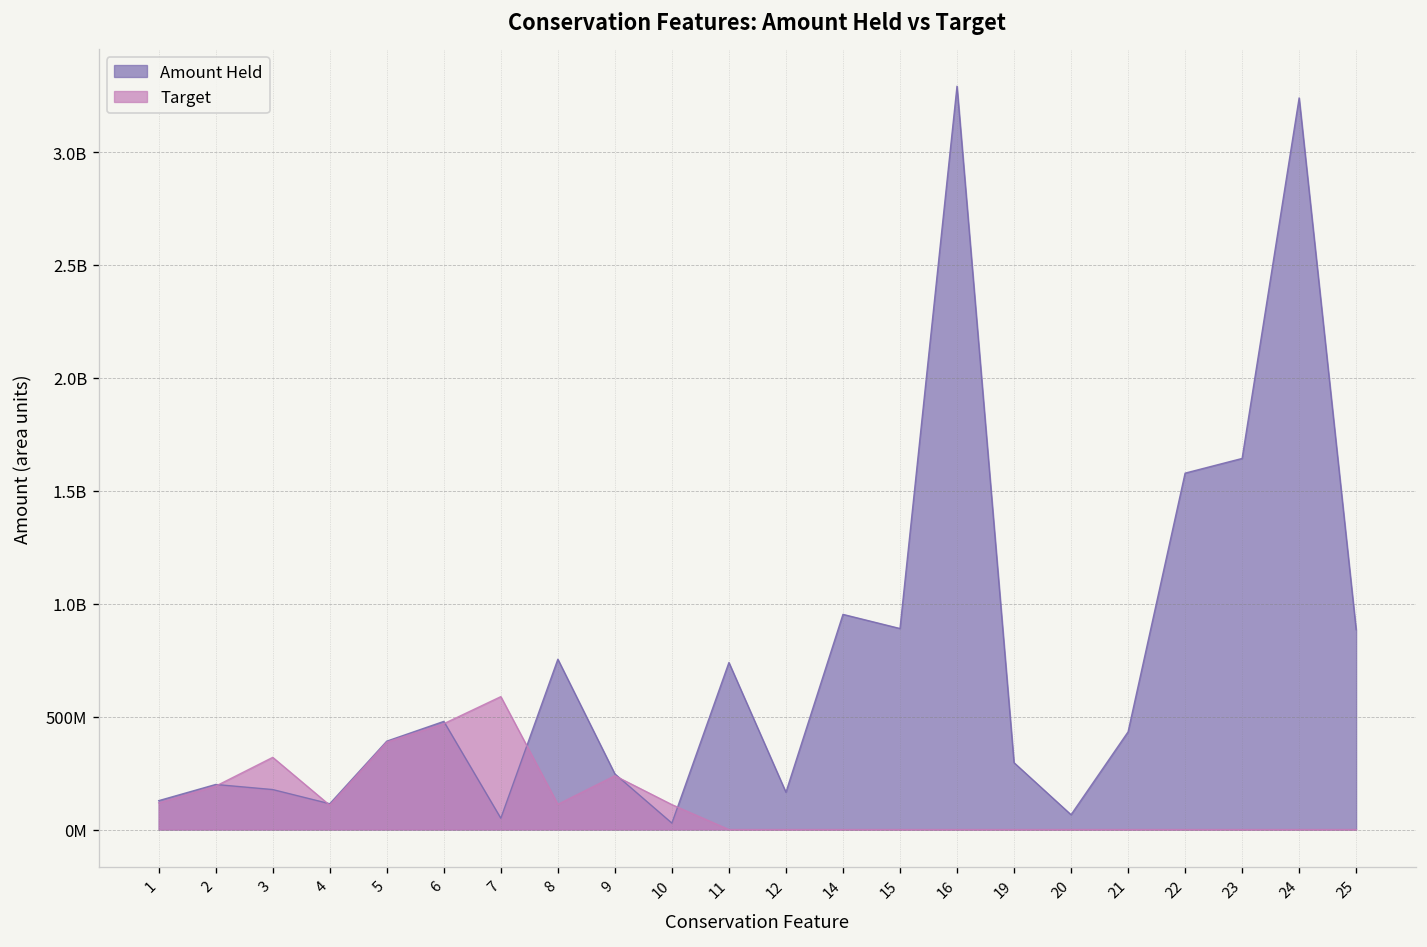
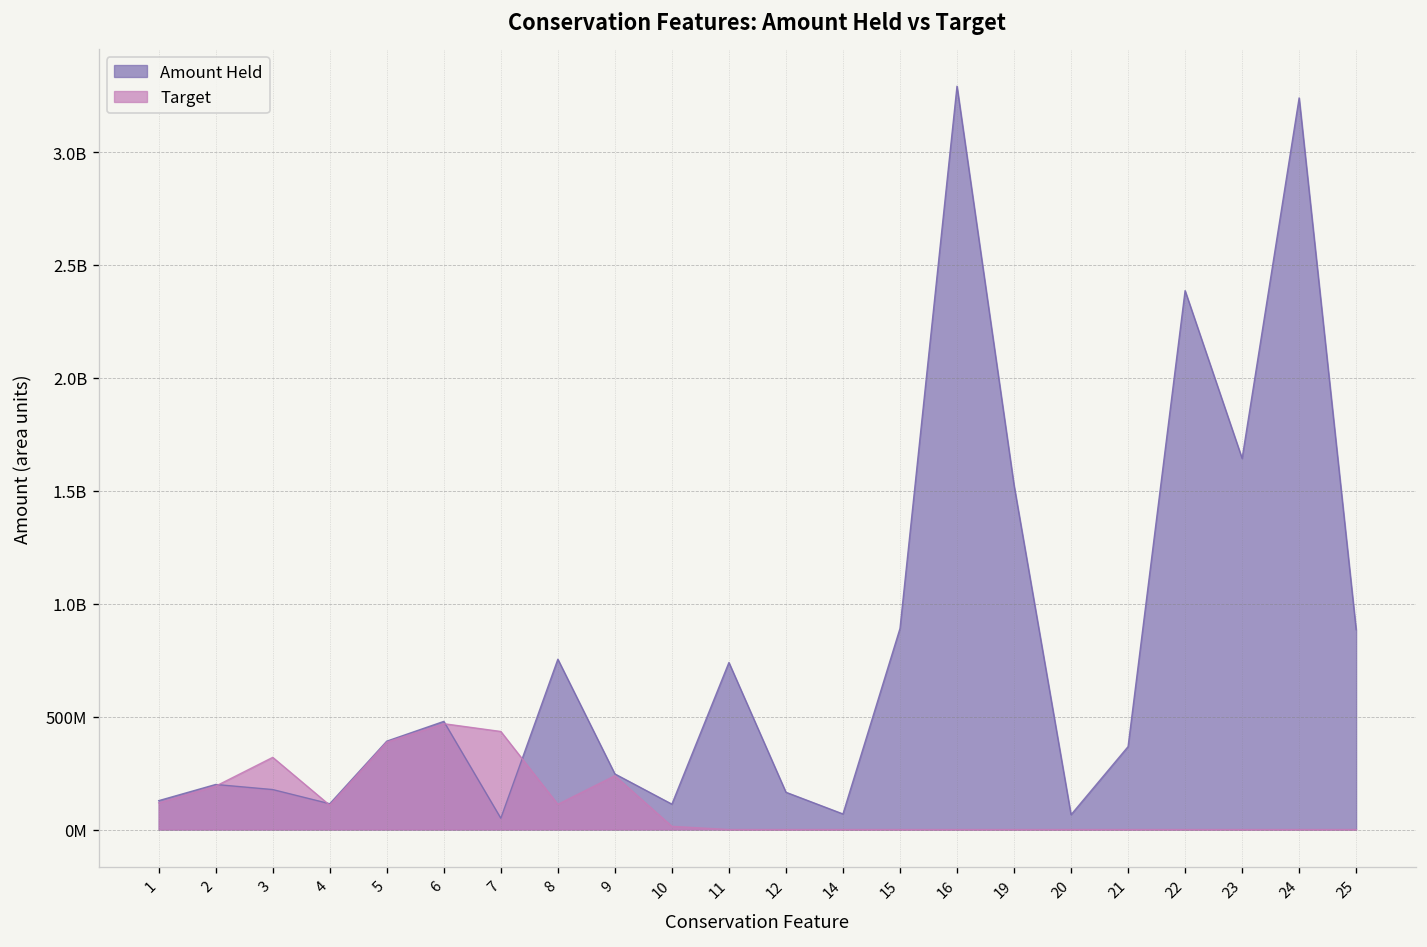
Target, 7: 590000000 -> 430000000
Amount Held, 10: 30000000 -> 110000000
Target, 10: 110000000 -> 10000000
Amount Held, 14: 950000000 -> 70000000
Amount Held, 19: 300000000 -> 1530000000
Amount Held, 21: 430000000 -> 370000000
Amount Held, 22: 1580000000 -> 2390000000
